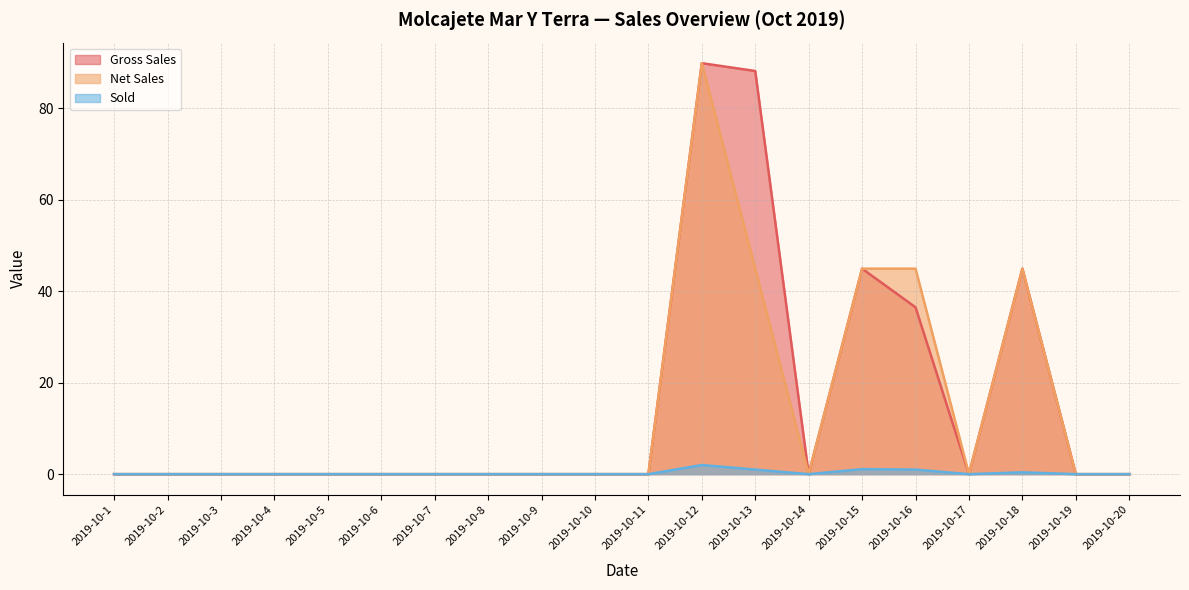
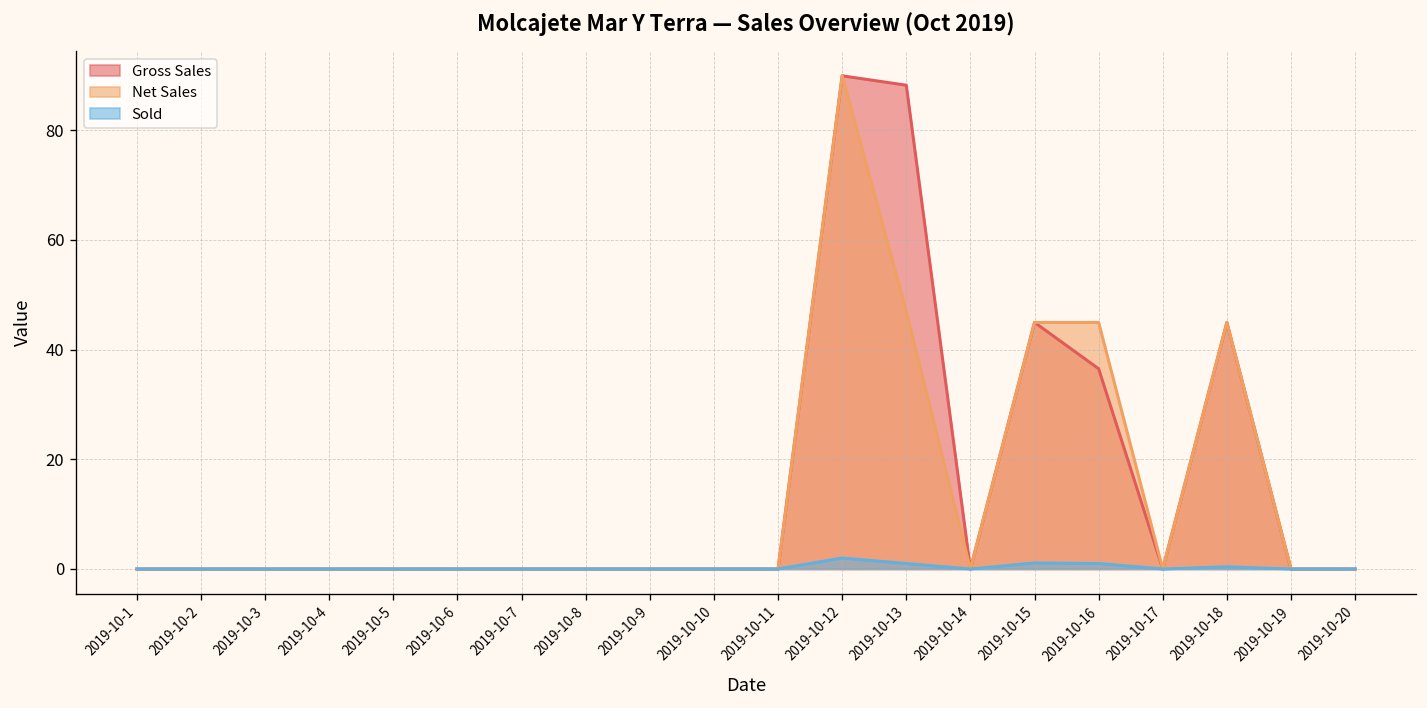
Net Sales, 2019-10-13: 45 -> 47
